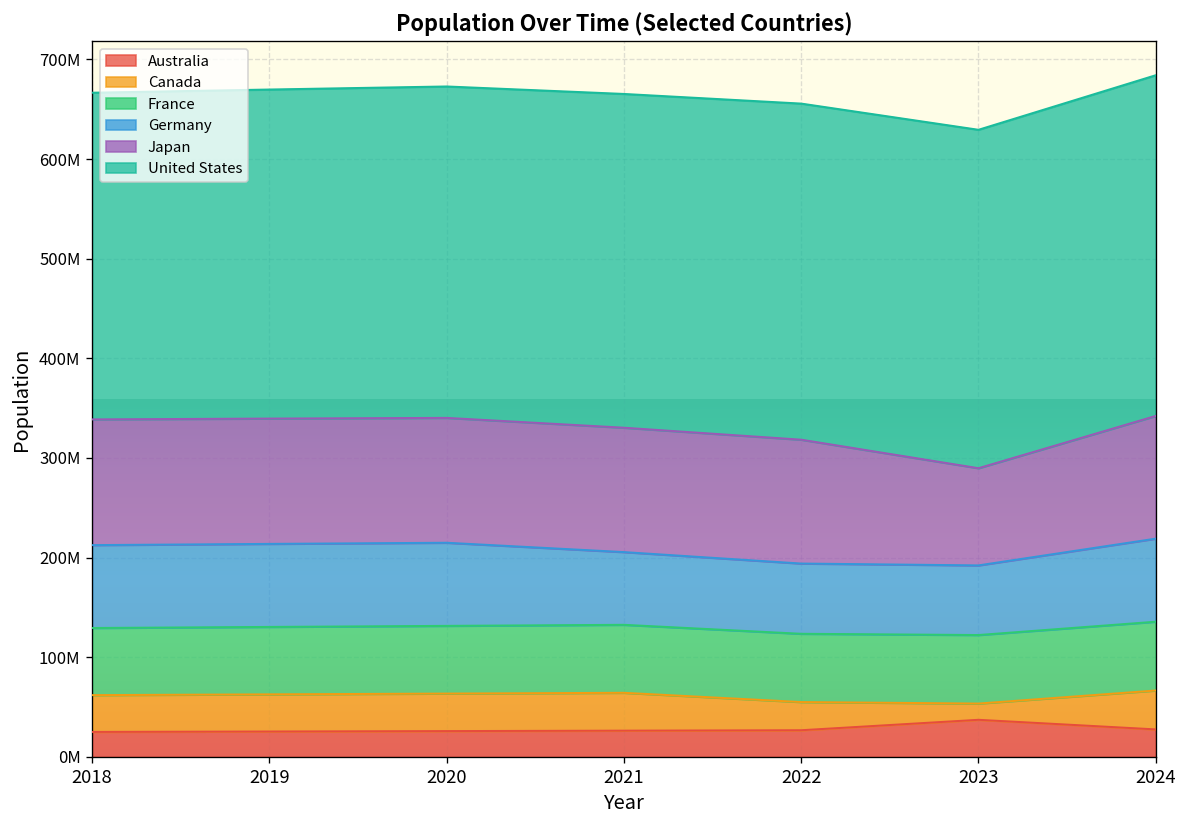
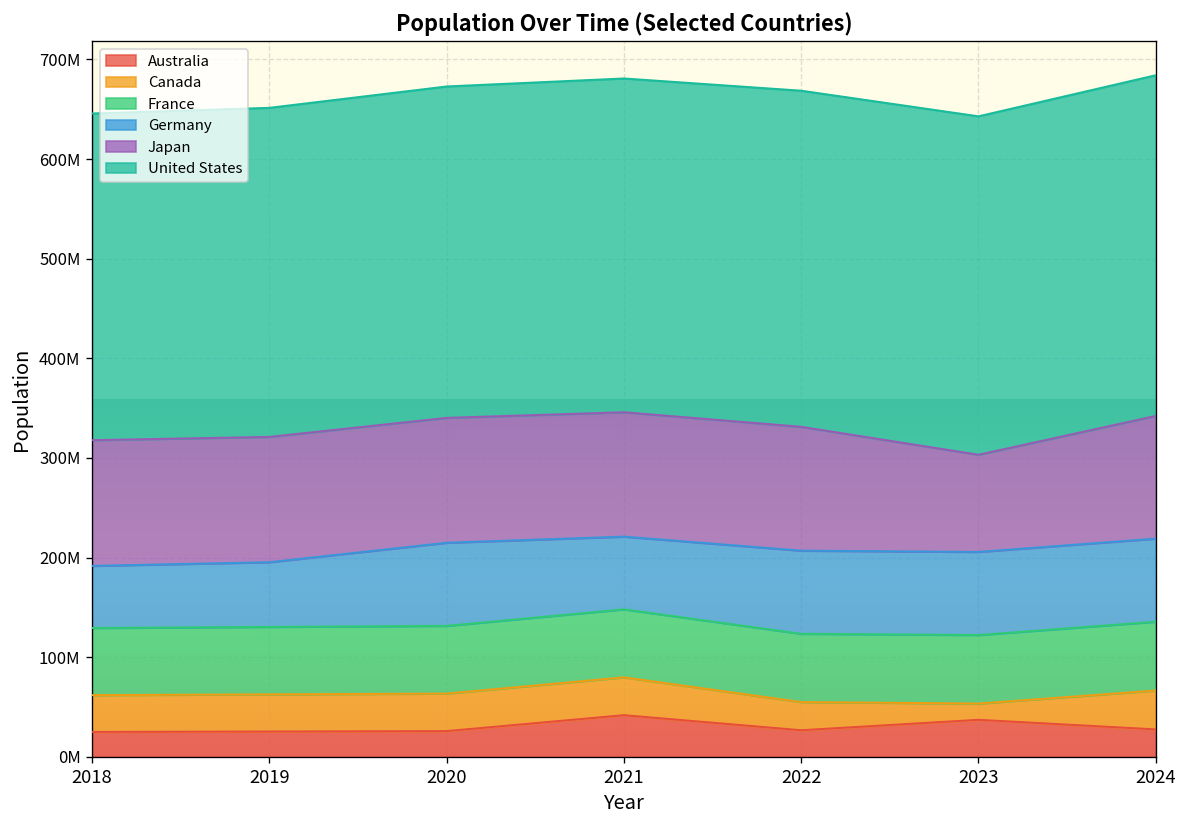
Germany, 2018: 80000000 -> 60000000
Germany, 2019: 80000000 -> 60000000
Australia, 2021: 30000000 -> 40000000
Germany, 2022: 70000000 -> 80000000
Germany, 2023: 70000000 -> 80000000
